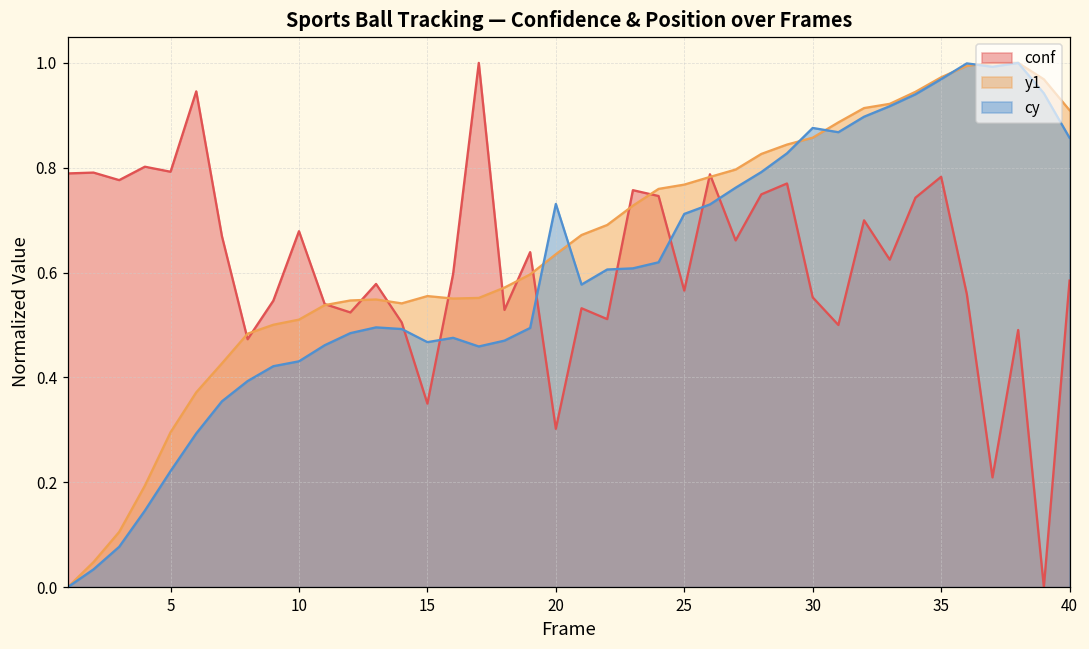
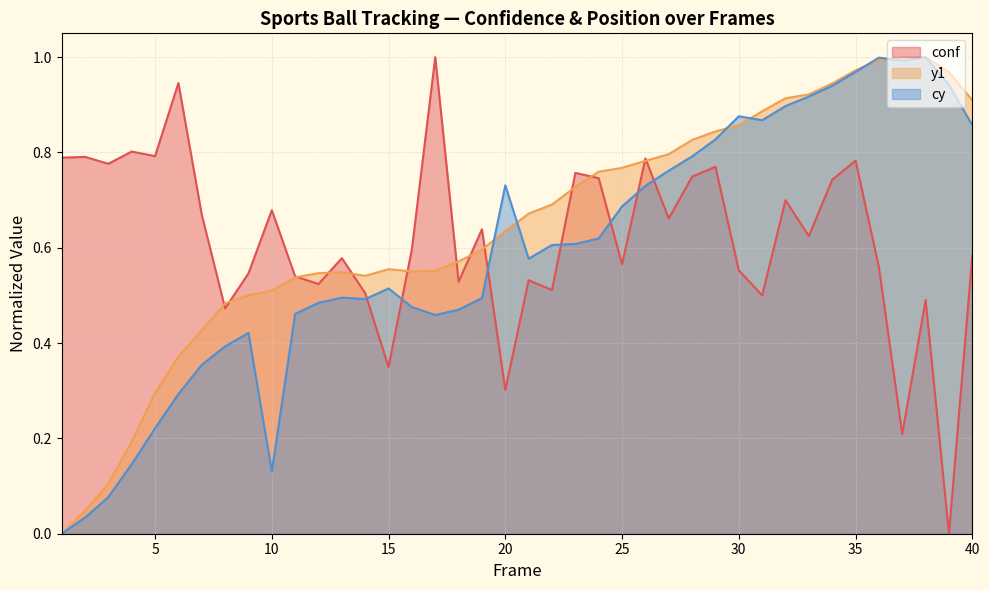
cy, 10: 0.43 -> 0.13
cy, 15: 0.47 -> 0.51
cy, 25: 0.71 -> 0.69
